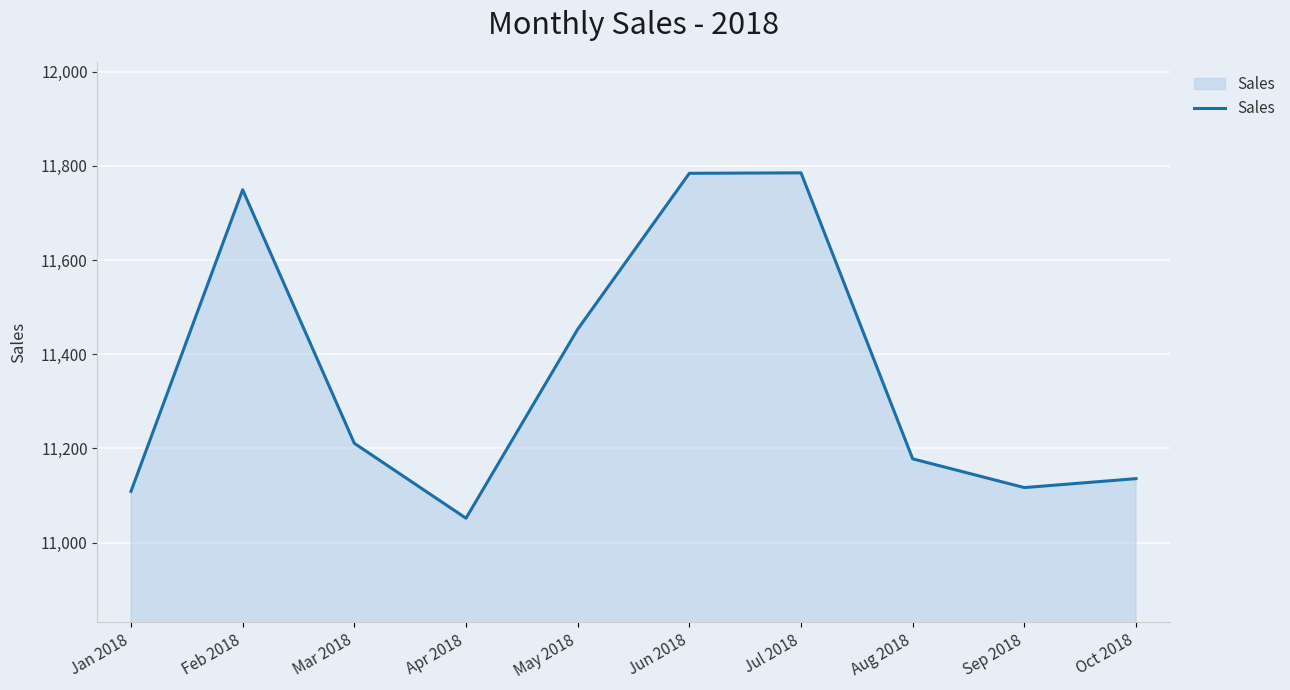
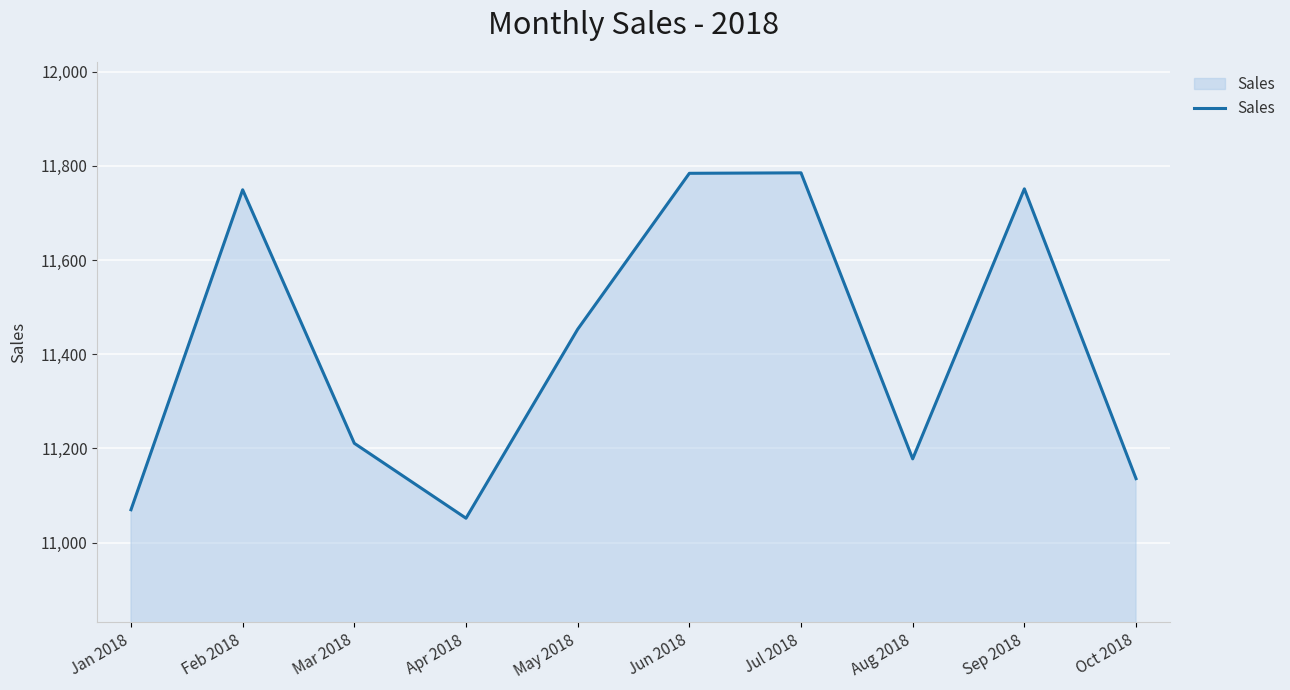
Jan 2018: 11,110 -> 11,070
Sep 2018: 11,120 -> 11,750
